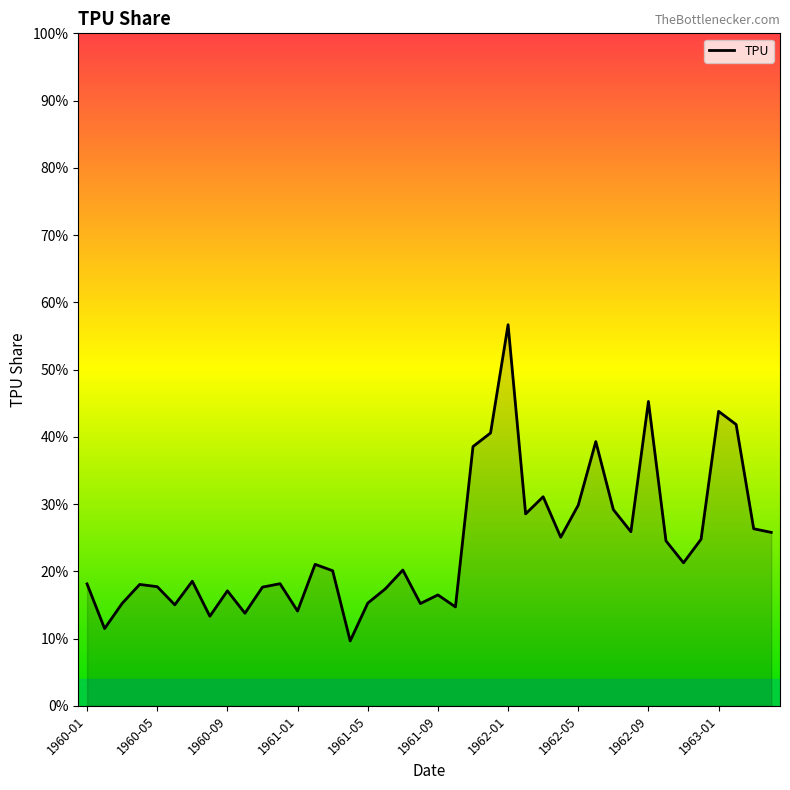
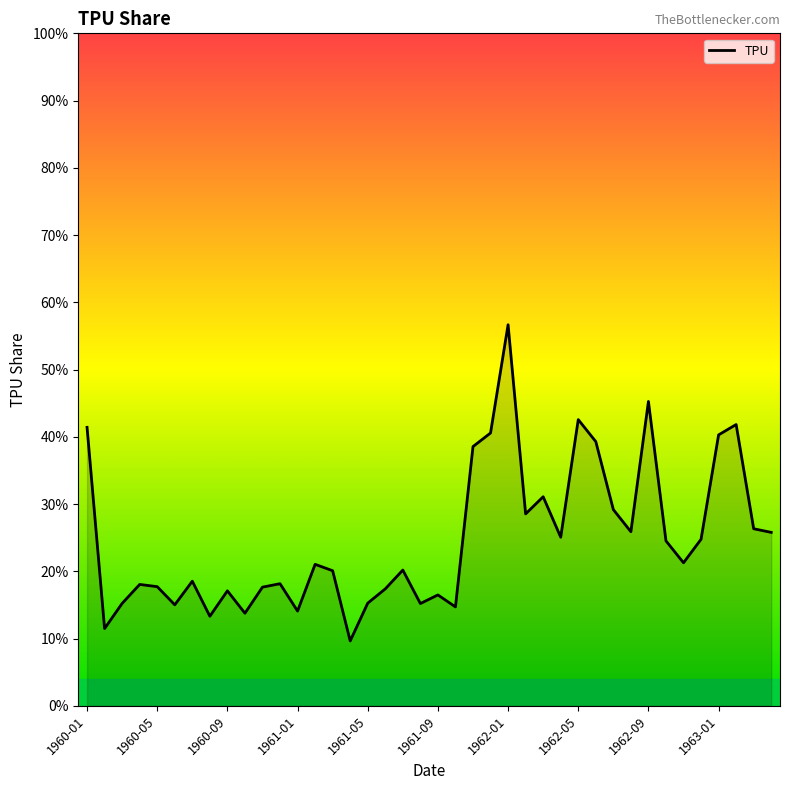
1960-01: 18% -> 41%
1962-05: 30% -> 43%
1963-01: 44% -> 40%
